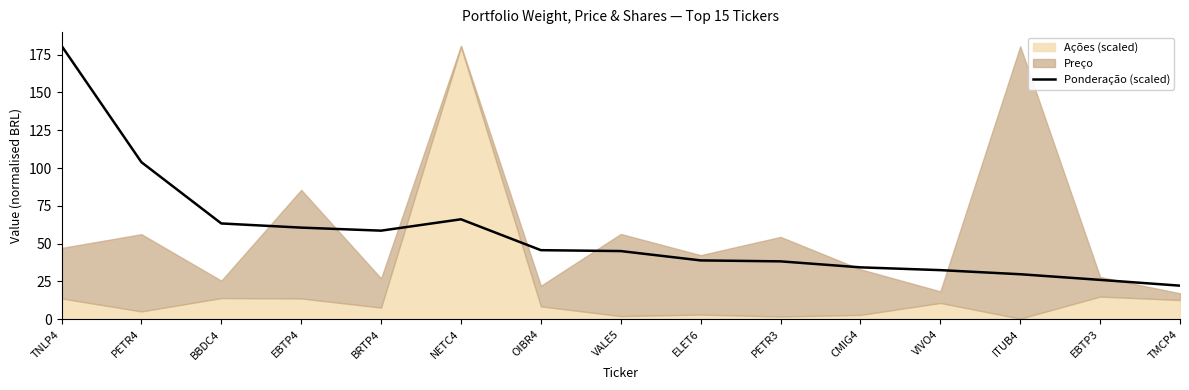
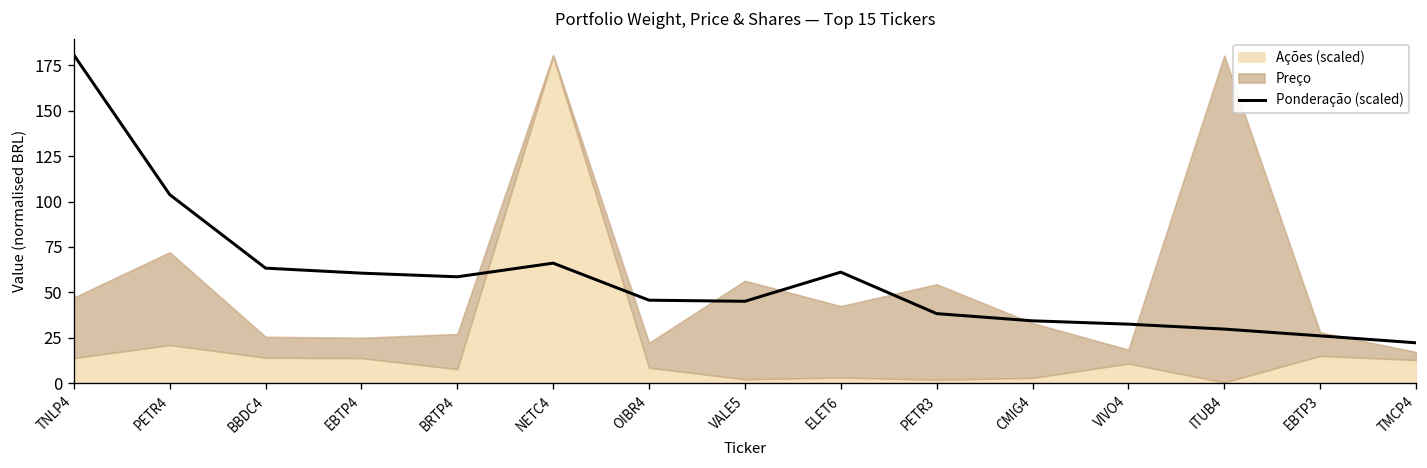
Ações (scaled), PETR4: 5 -> 21
Preço, EBTP4: 72 -> 11
Ponderação (scaled), ELET6: 39 -> 61
